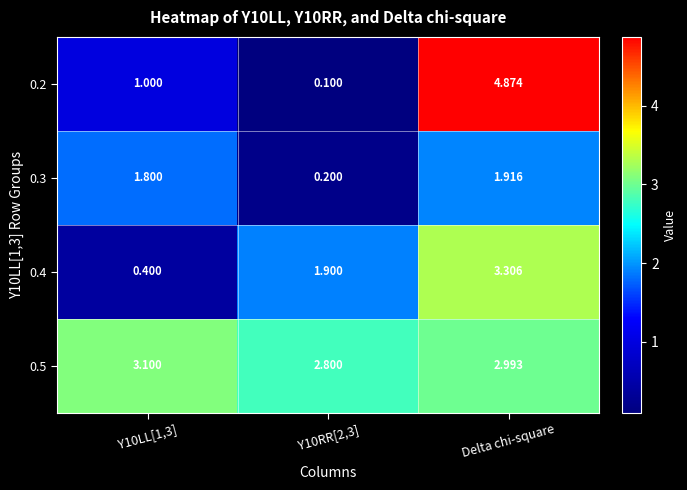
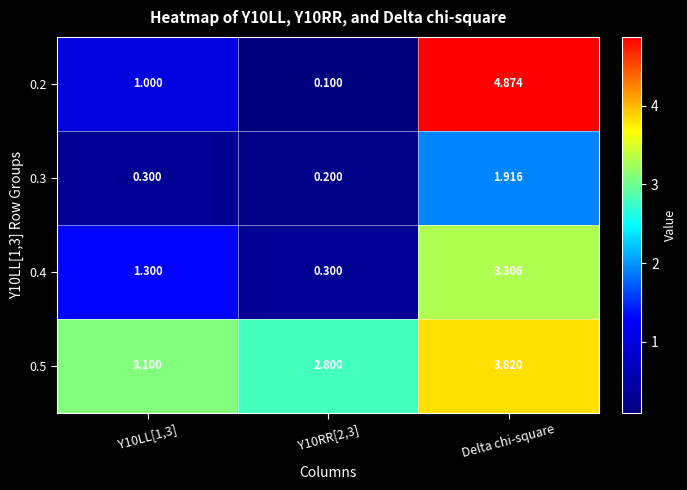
0.3, Y10LL[1,3]: 1.800 -> 0.300
0.4, Y10LL[1,3]: 0.400 -> 1.300
0.4, Y10RR[2,3]: 1.900 -> 0.300
0.5, Delta chi-square: 2.993 -> 3.820
